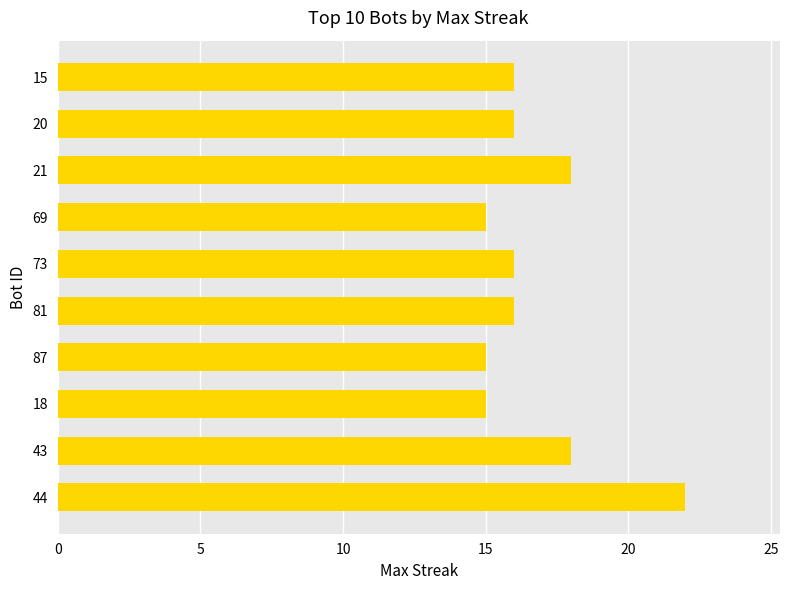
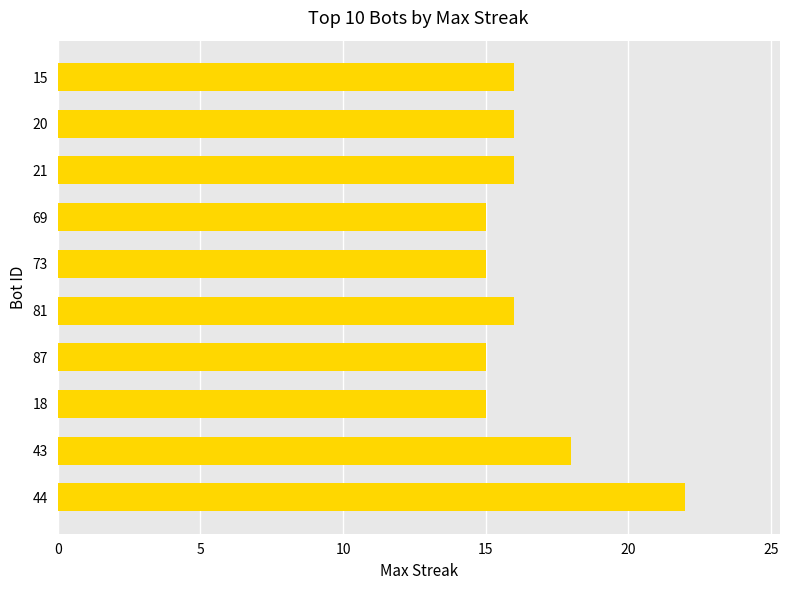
21: 18 -> 16
73: 16 -> 15
